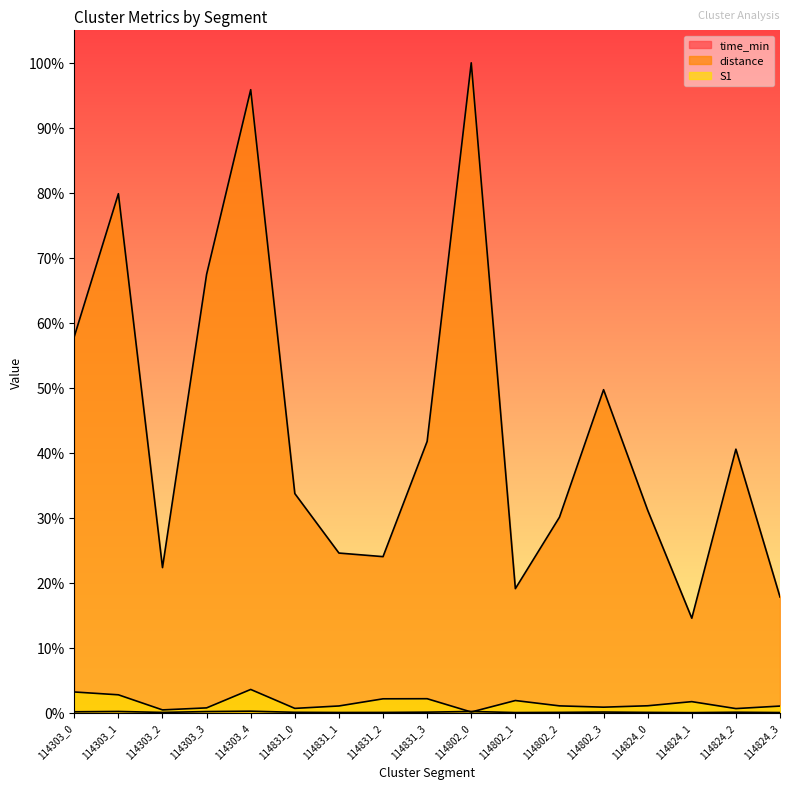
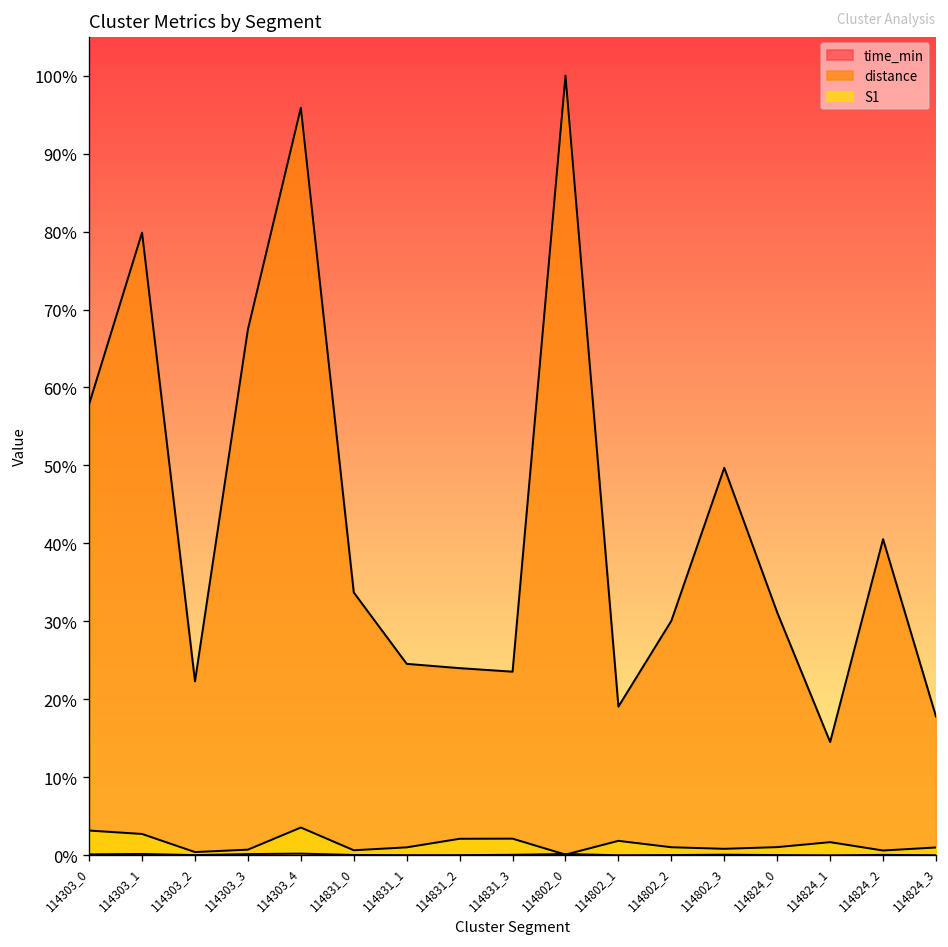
distance, 114831_3: 42% -> 24%
